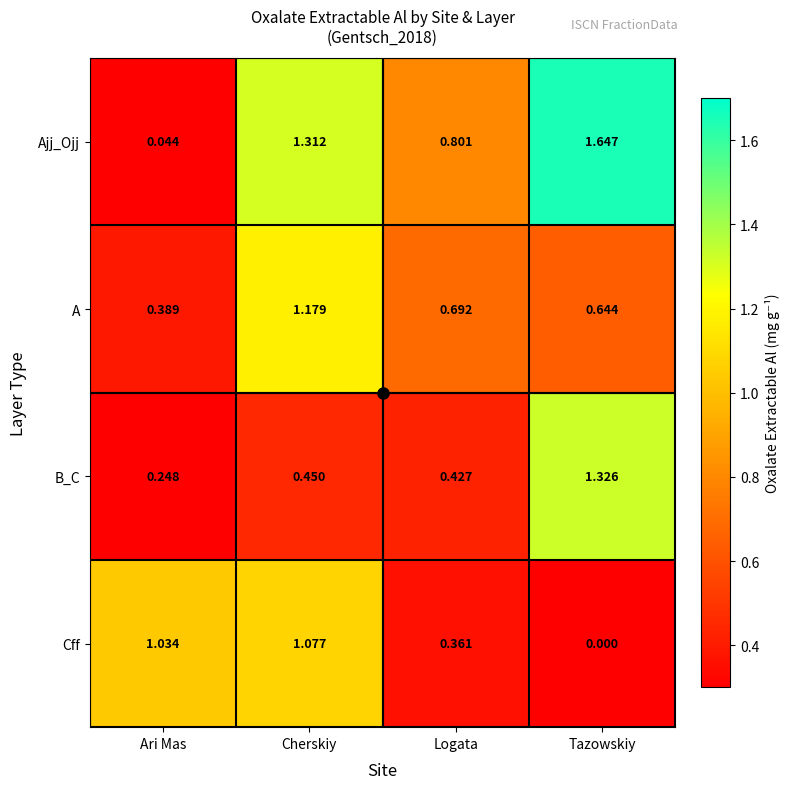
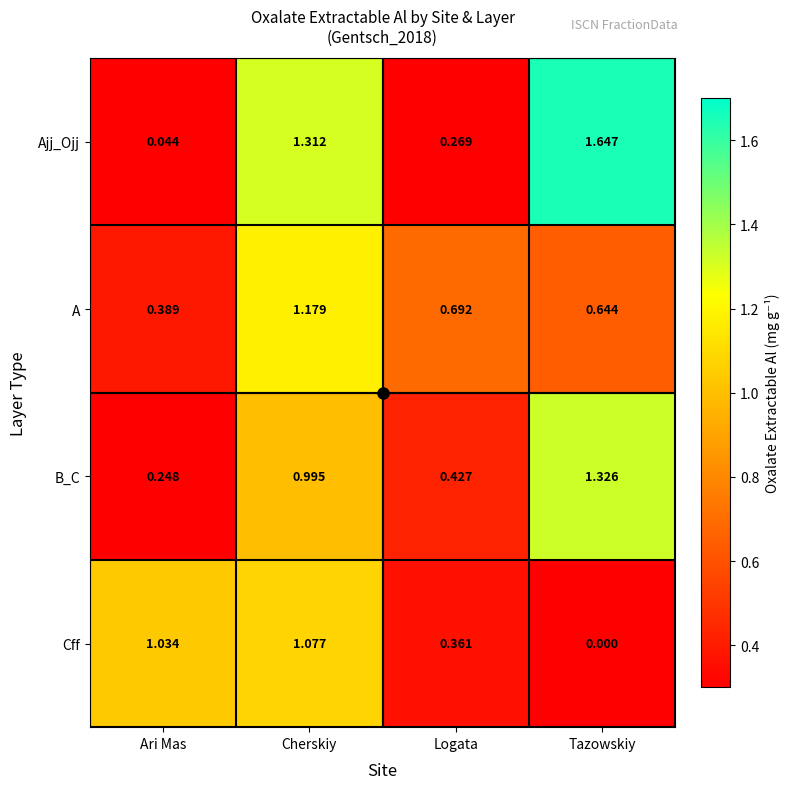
Ajj_Ojj, Logata: 0.801 -> 0.269
B_C, Cherskiy: 0.450 -> 0.995
